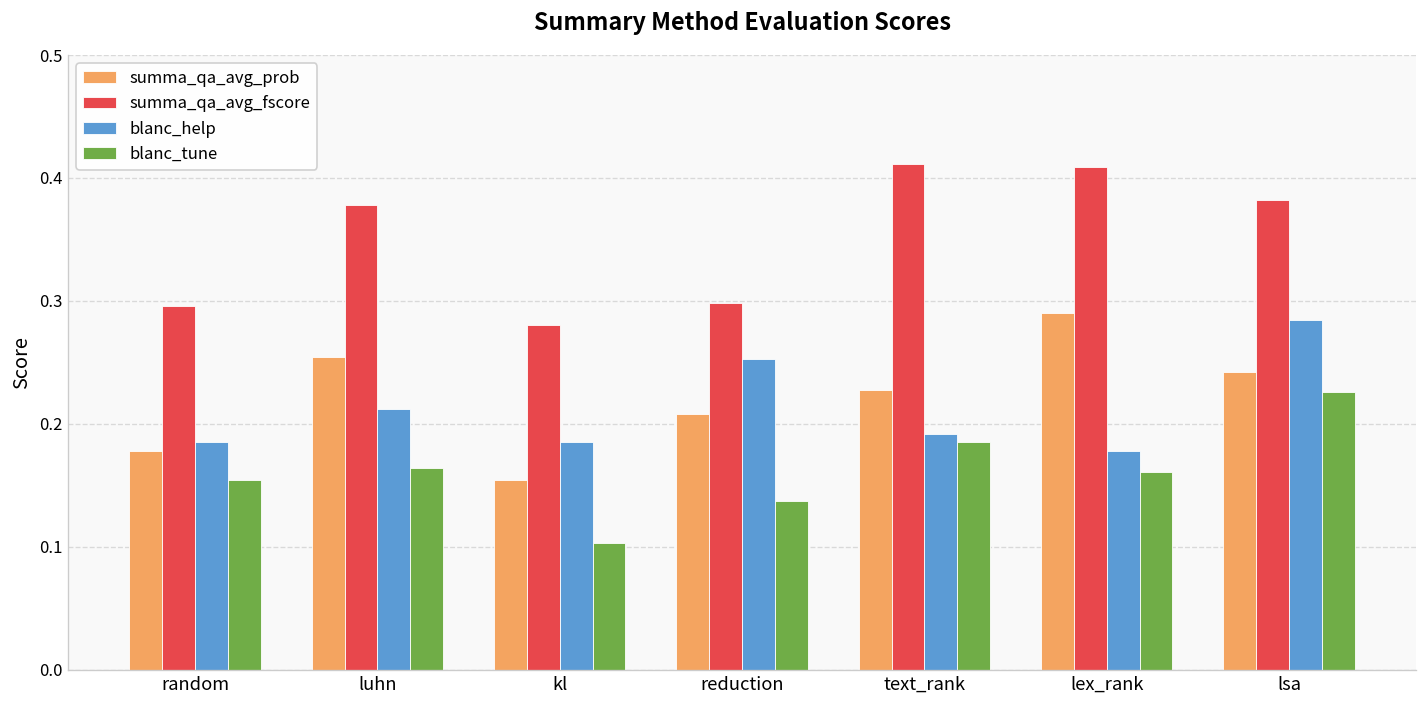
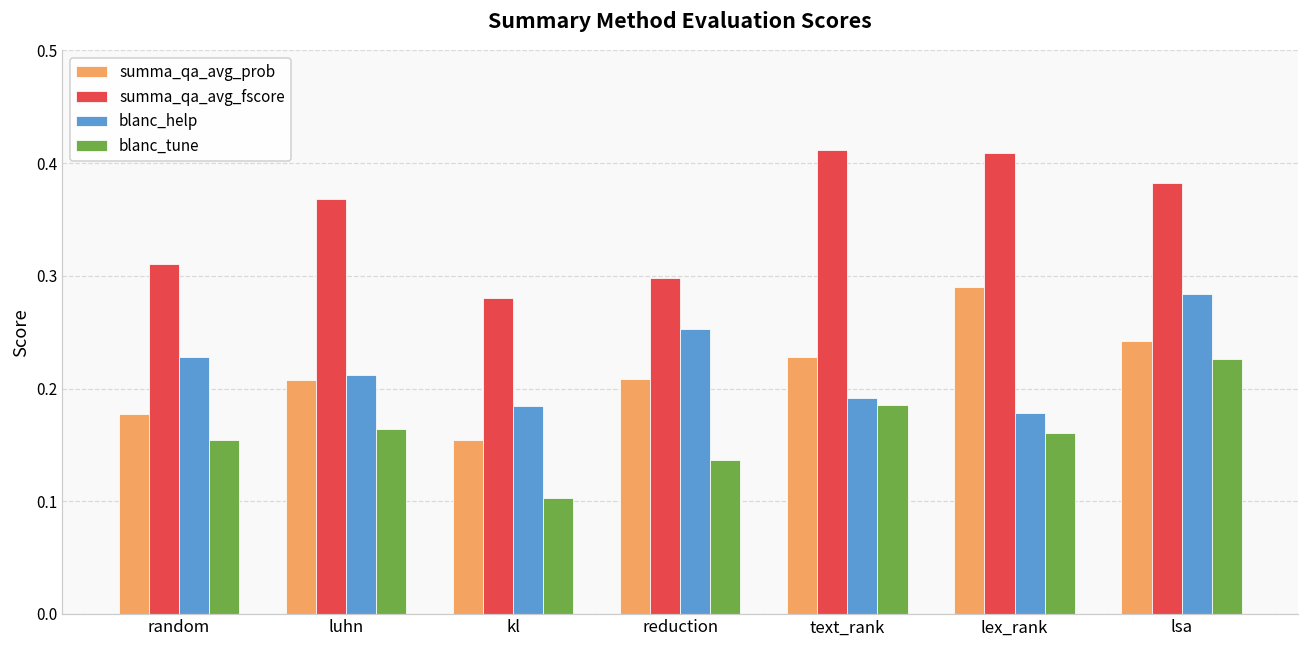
summa_qa_avg_fscore, random: 0.296 -> 0.311
blanc_help, random: 0.185 -> 0.228
summa_qa_avg_prob, luhn: 0.254 -> 0.208
summa_qa_avg_fscore, luhn: 0.378 -> 0.368
